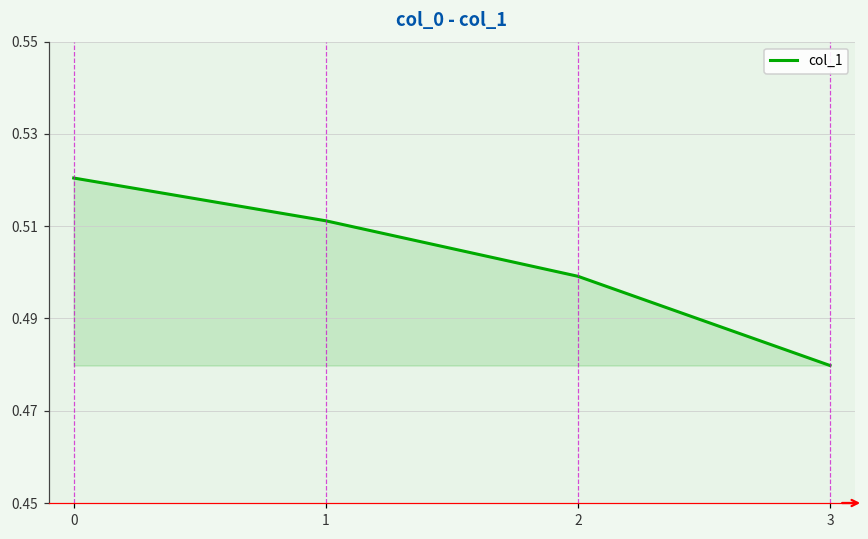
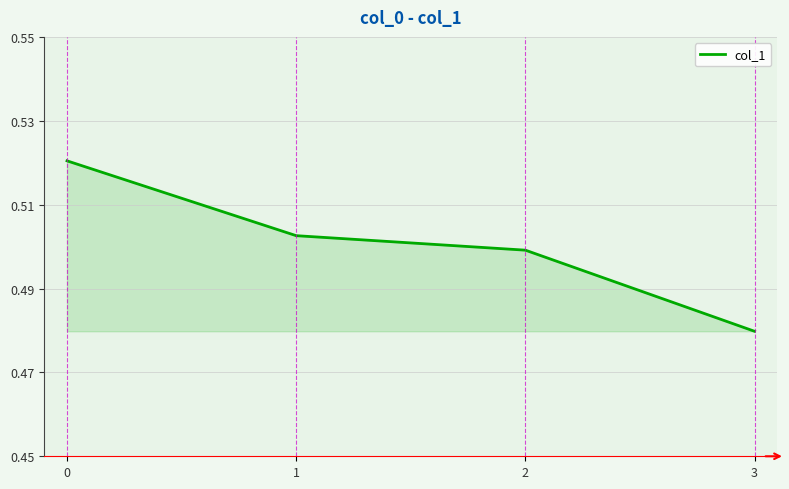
1: 0.511 -> 0.503
